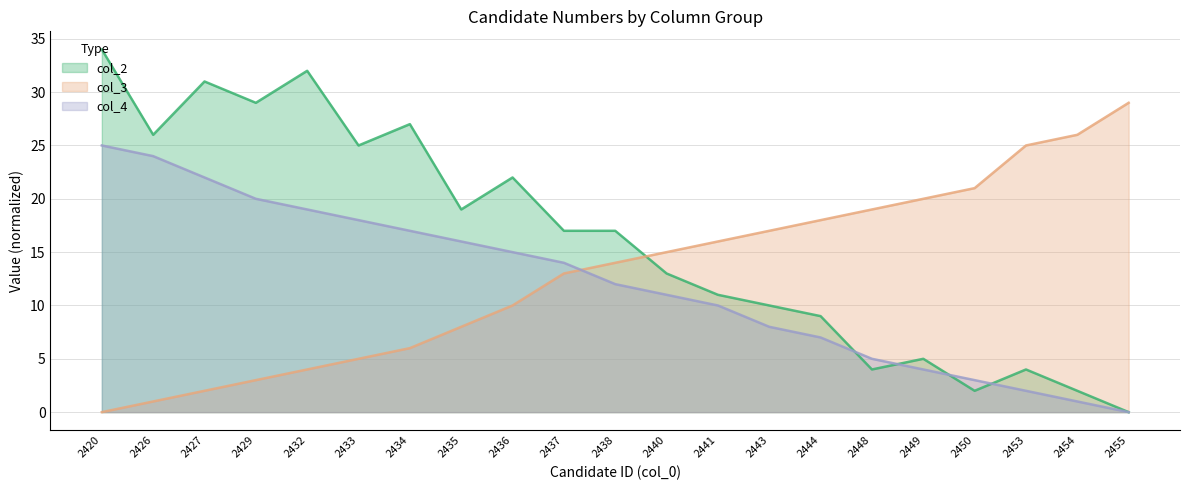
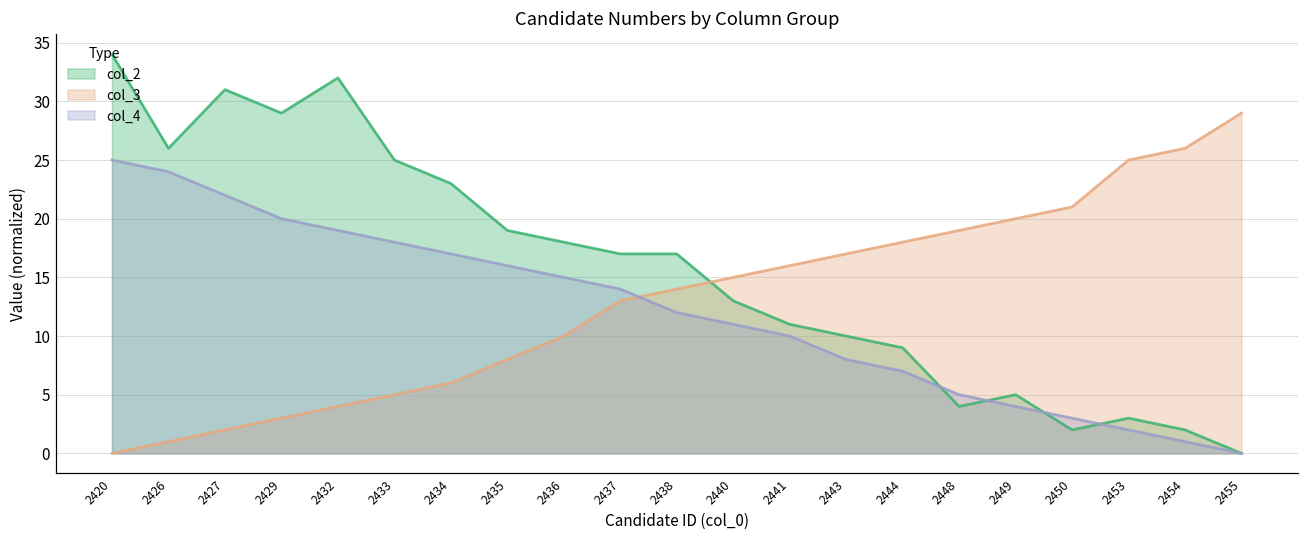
col_2, 2434: 27.0 -> 23.0
col_2, 2436: 22.0 -> 18.0
col_2, 2453: 4.0 -> 3.0
